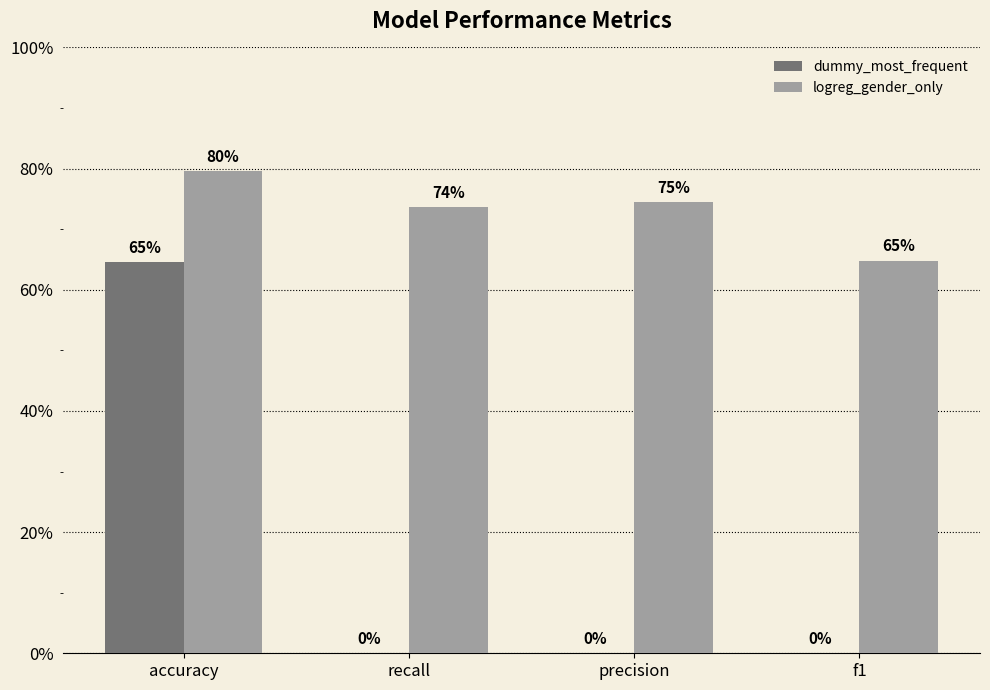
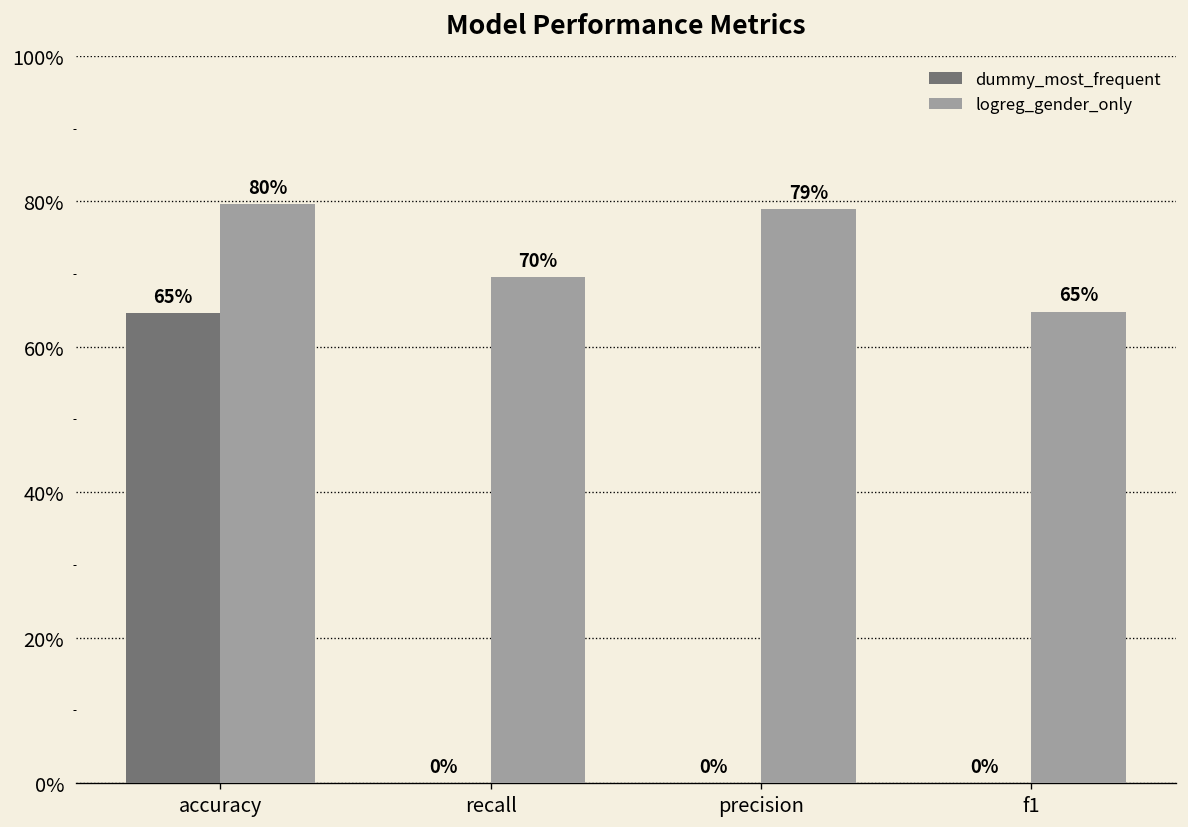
logreg_gender_only, recall: 74% -> 70%
logreg_gender_only, precision: 75% -> 79%
